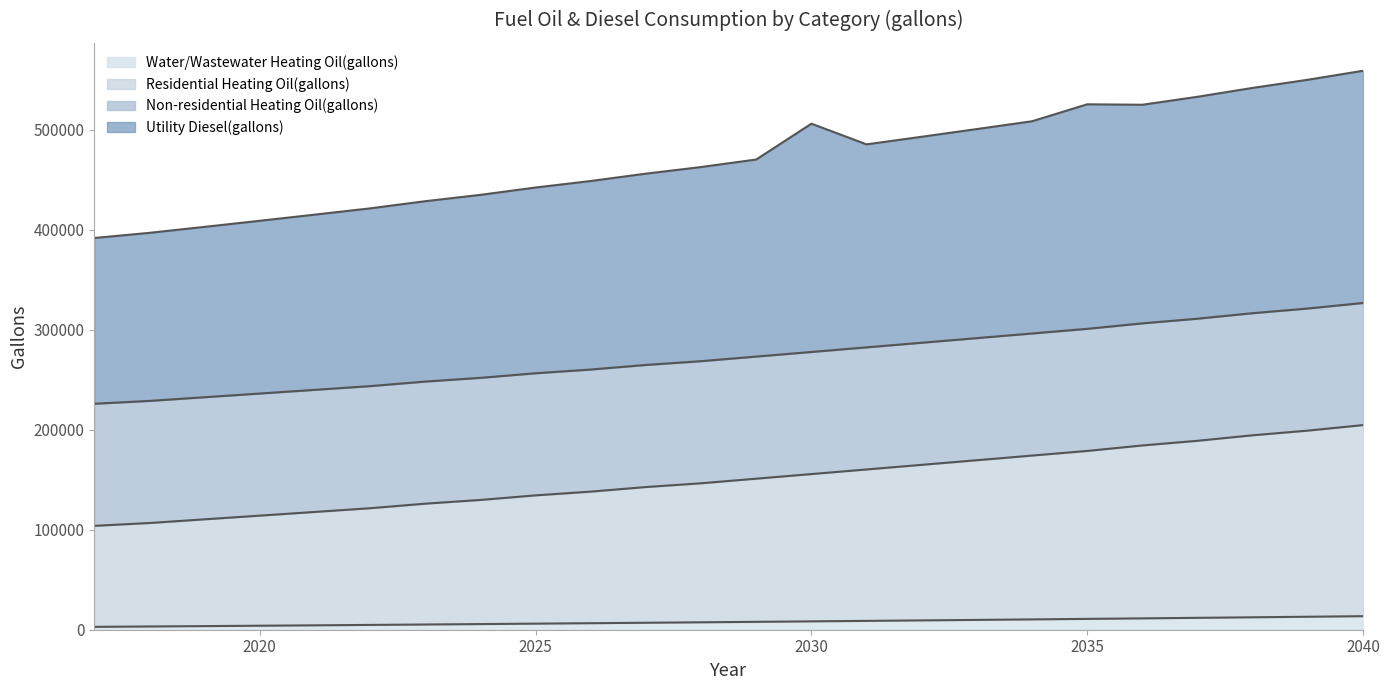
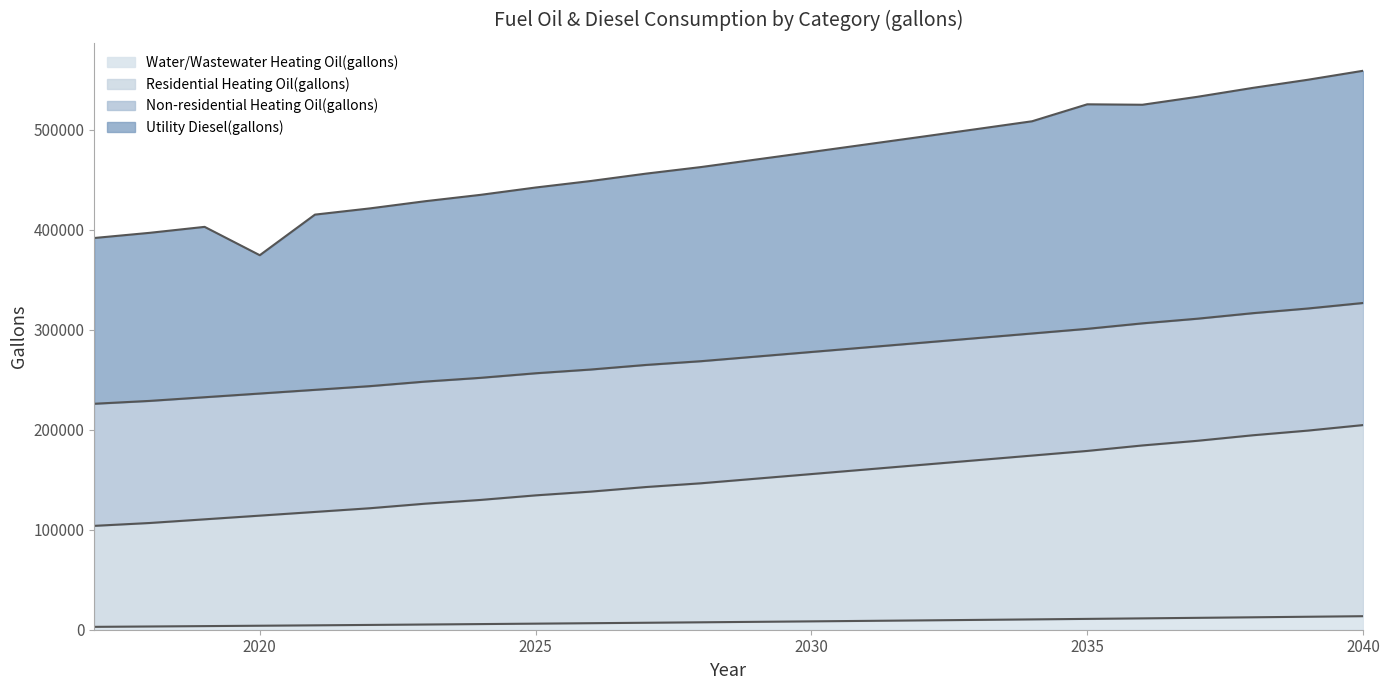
Utility Diesel(gallons), 2020: 170000 -> 140000
Utility Diesel(gallons), 2030: 230000 -> 200000
